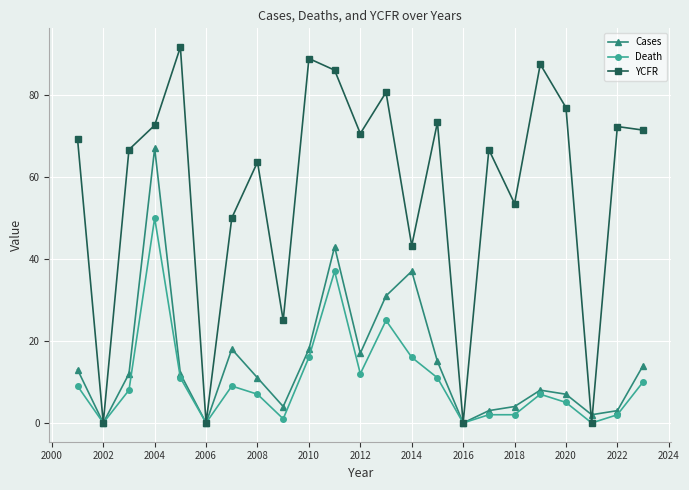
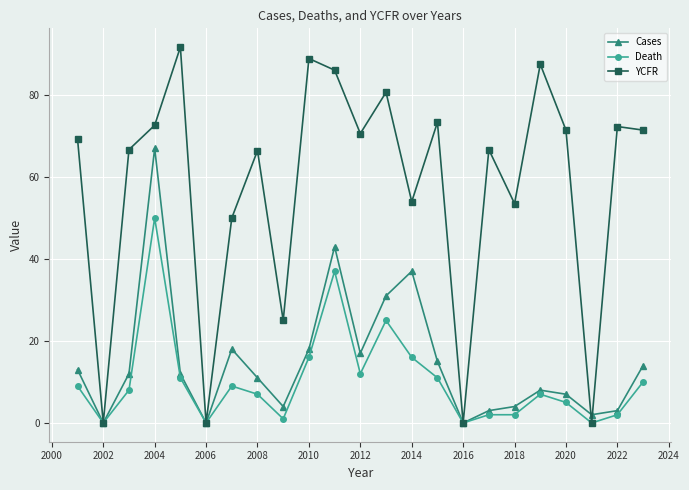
YCFR, 2008: 64 -> 66
YCFR, 2014: 43 -> 54
YCFR, 2020: 77 -> 71
